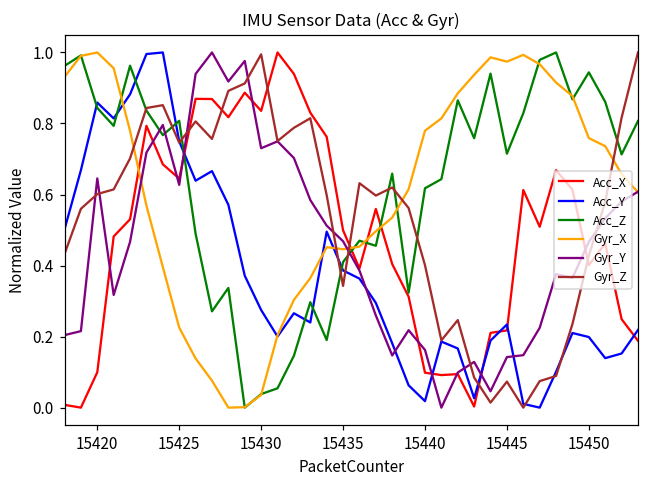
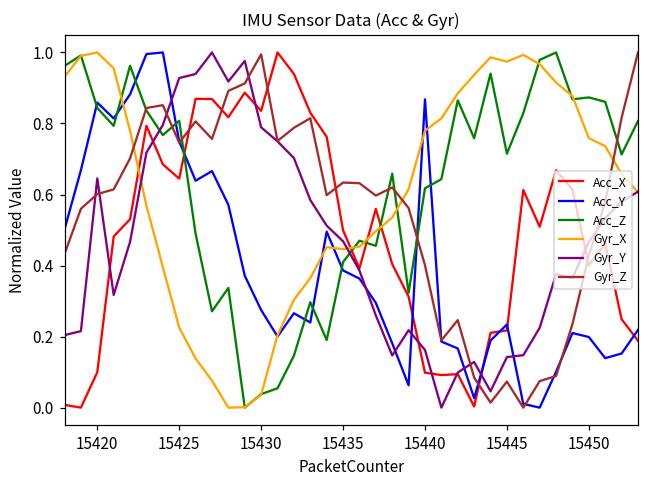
Gyr_Y, 15425: 0.63 -> 0.93
Gyr_Y, 15430: 0.73 -> 0.79
Gyr_Z, 15435: 0.34 -> 0.63
Acc_Y, 15440: 0.02 -> 0.87
Acc_Z, 15450: 0.94 -> 0.87
